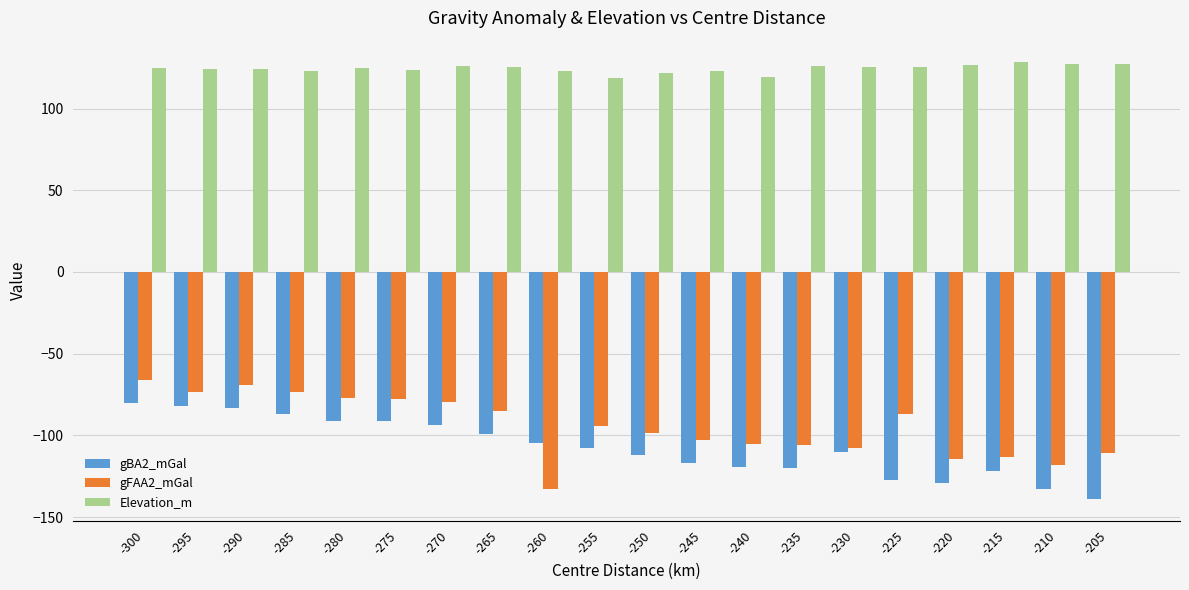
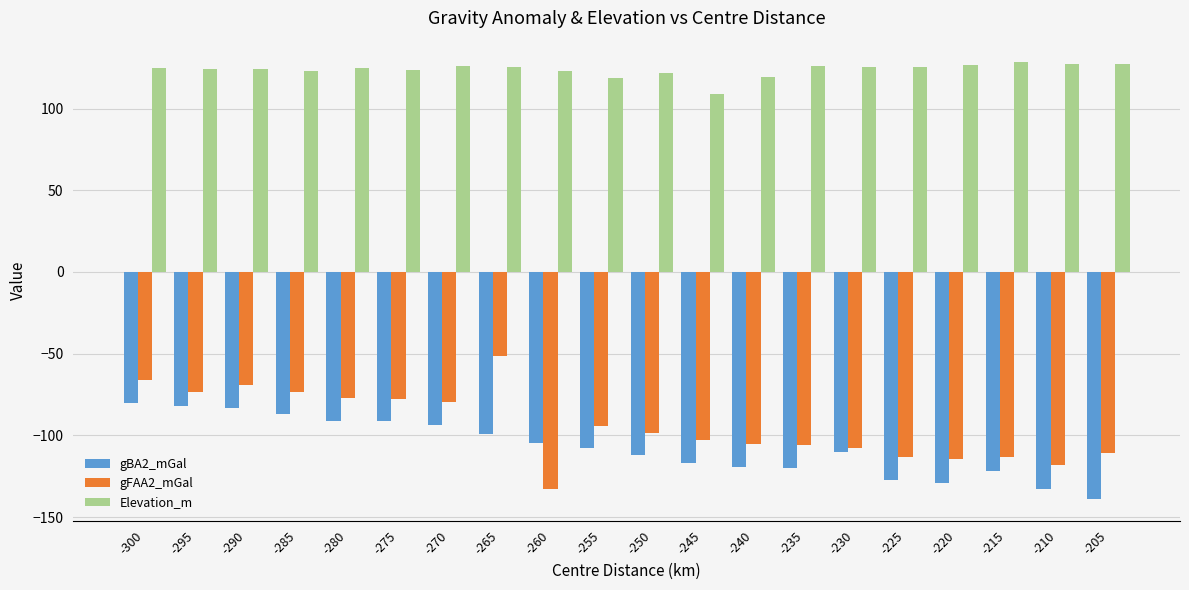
gFAA2_mGal, -265: -85 -> -51
Elevation_m, -245: 123 -> 109
gFAA2_mGal, -225: -87 -> -113
